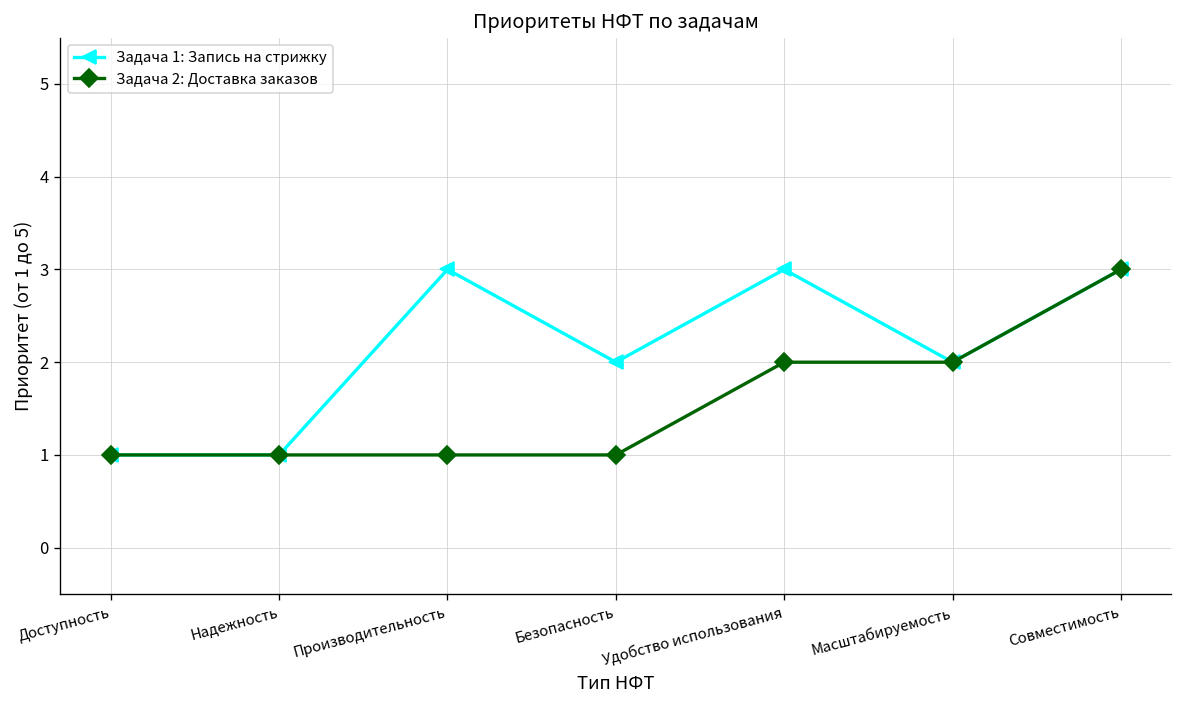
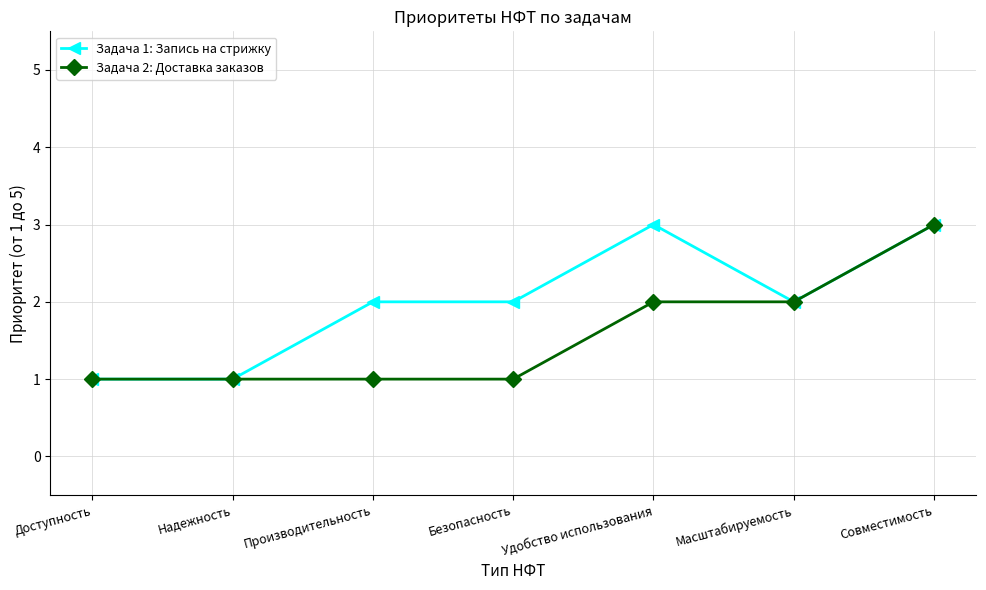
Задача 1: Запись на стрижку, Производительность: 3 -> 2
